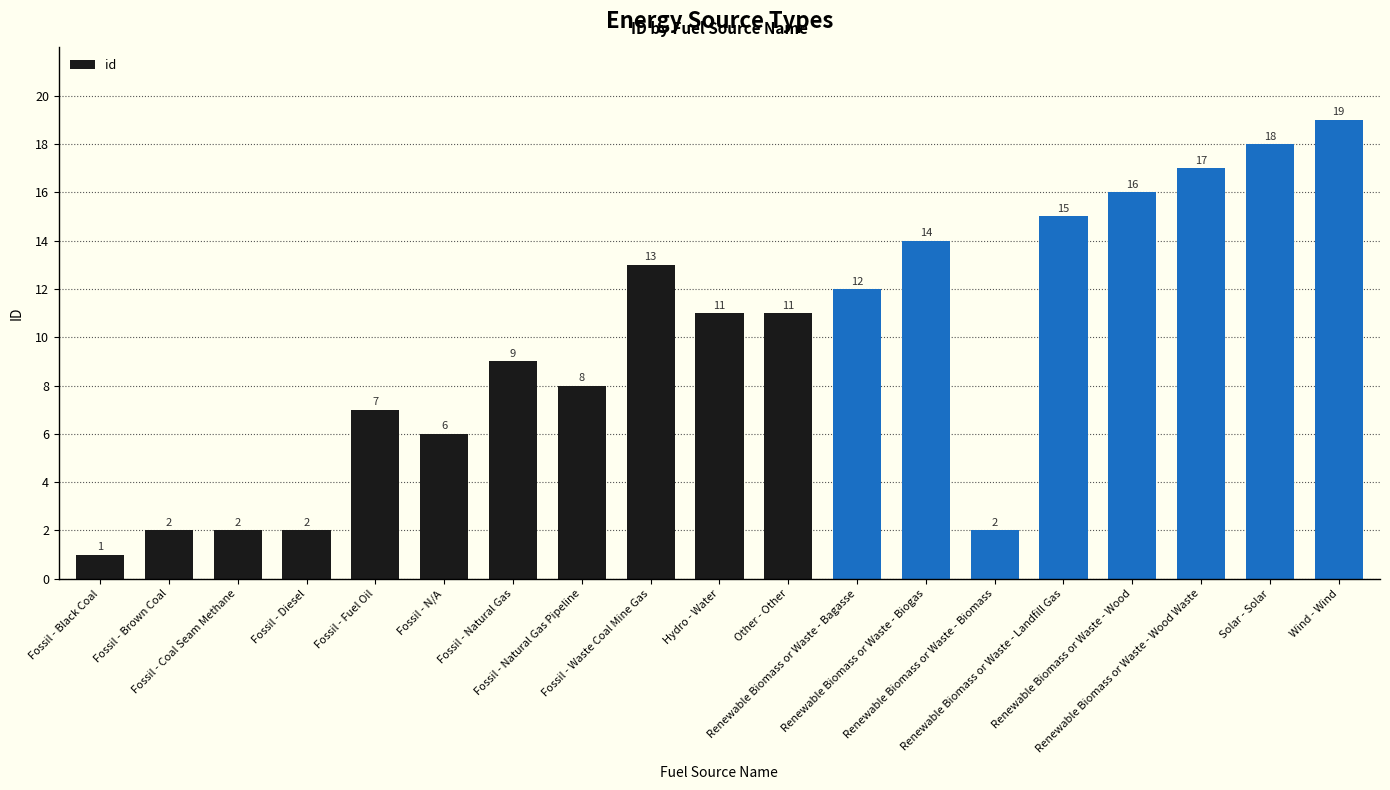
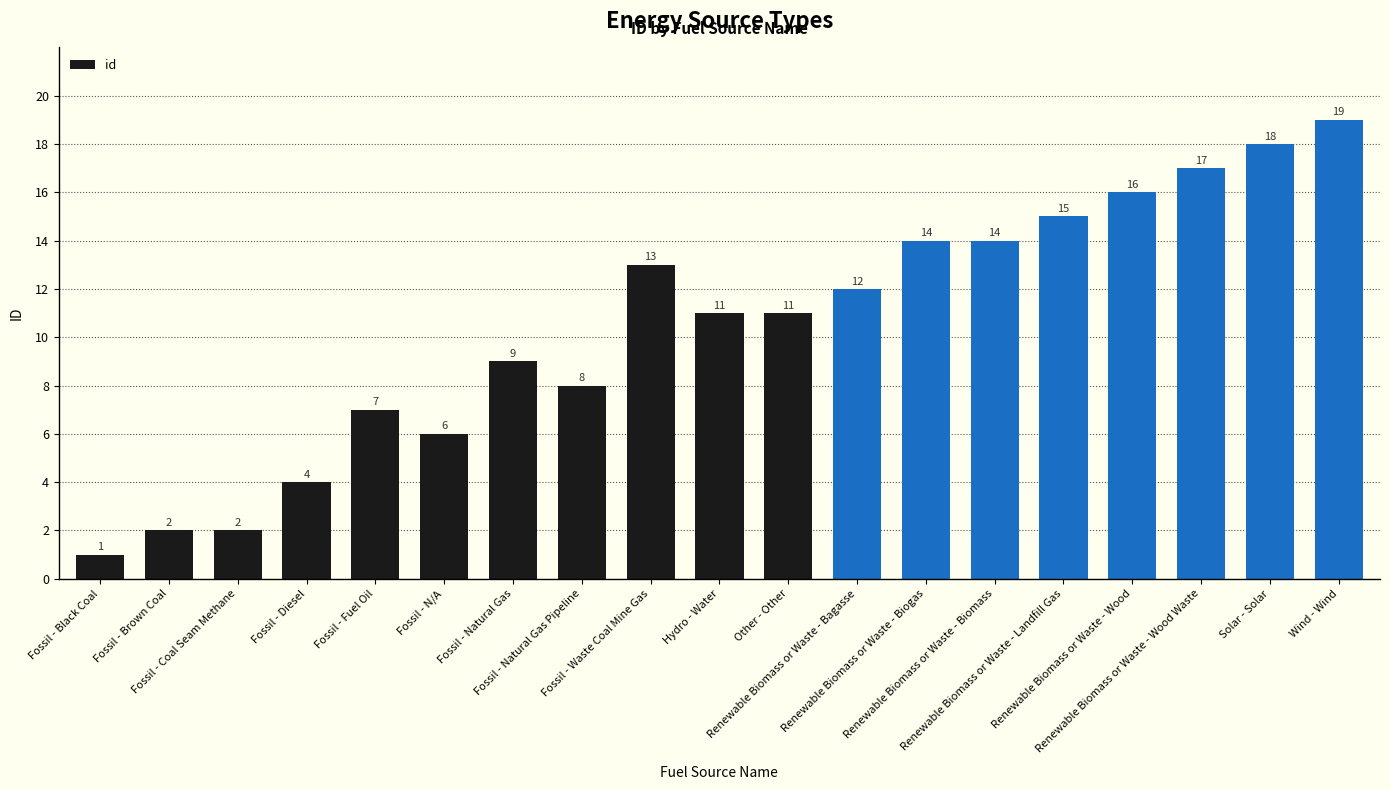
Fossil - Diesel: 2 -> 4
Renewable Biomass or Waste - Biomass: 2 -> 14
